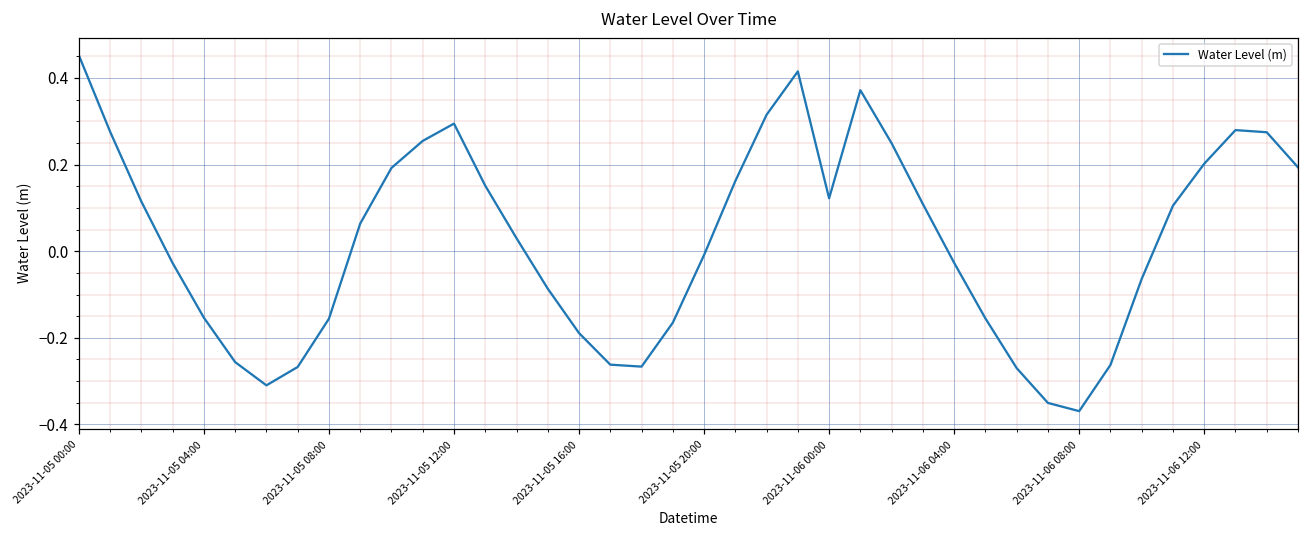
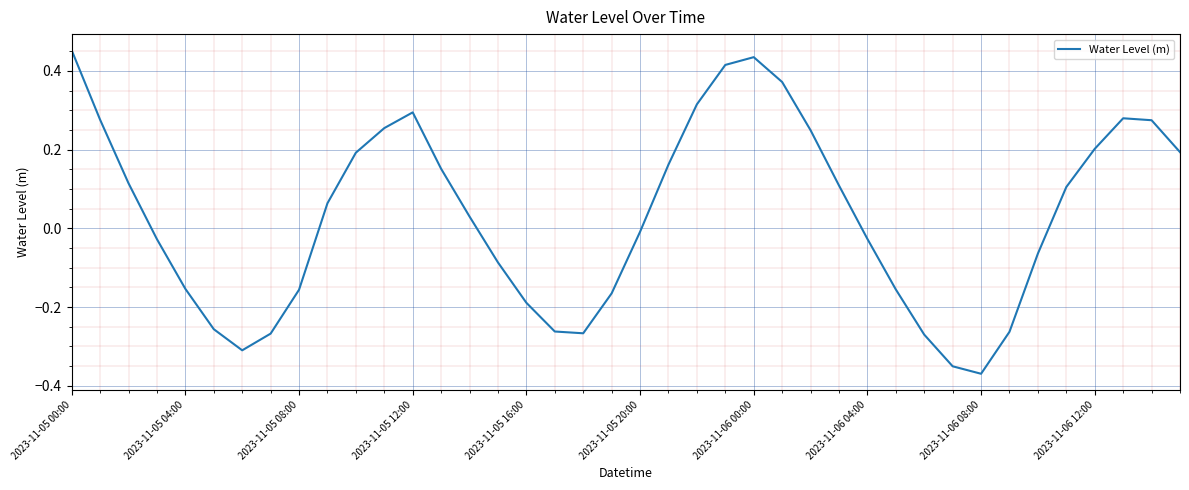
2023-11-06 00:00: 0.12 -> 0.43
